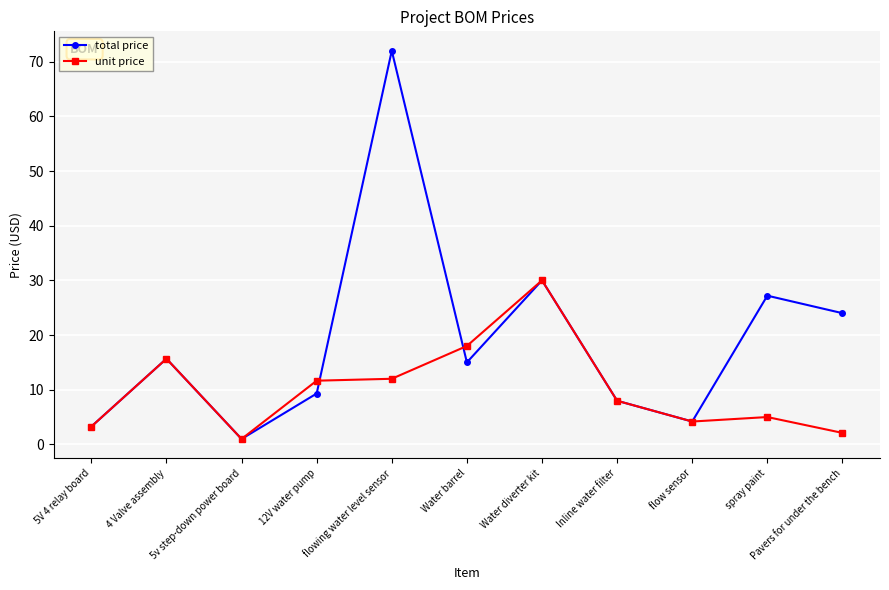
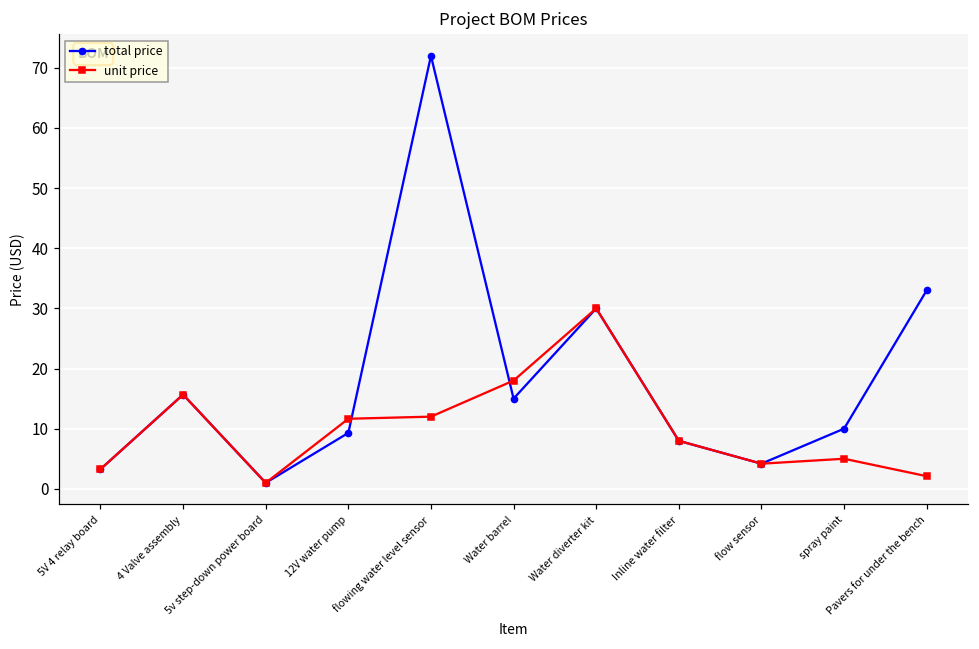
total price, spray paint: 27 -> 10
total price, Pavers for under the bench: 24 -> 33
